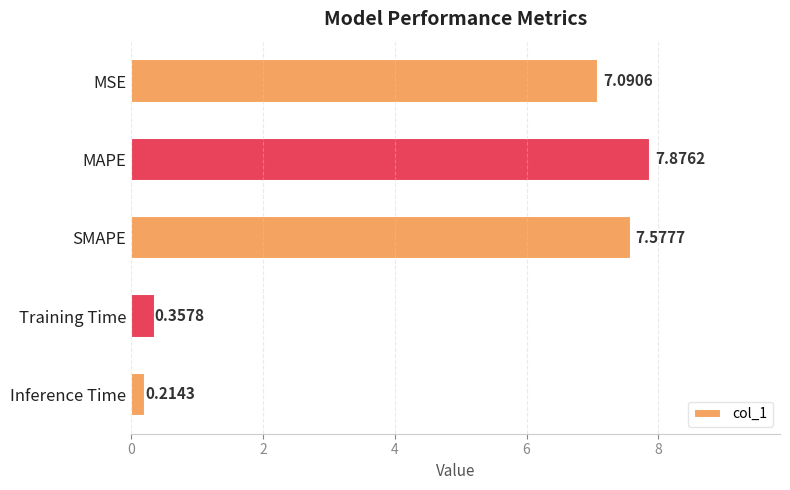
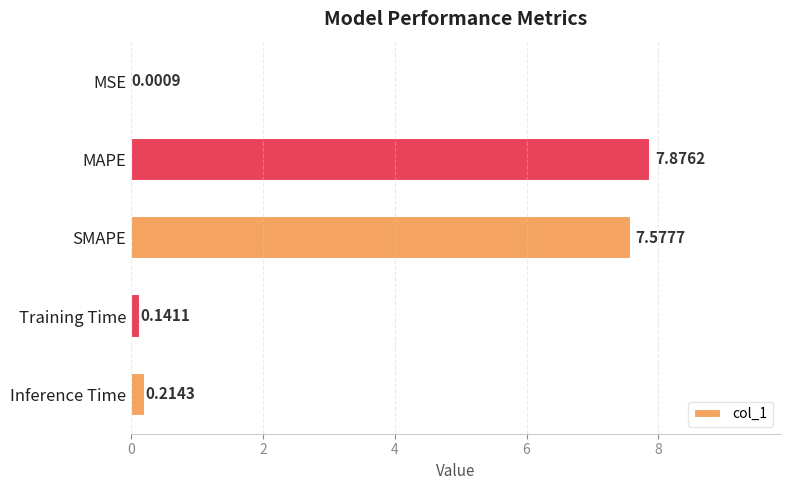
MSE: 7.0906 -> 0.0009
Training Time: 0.3578 -> 0.1411
